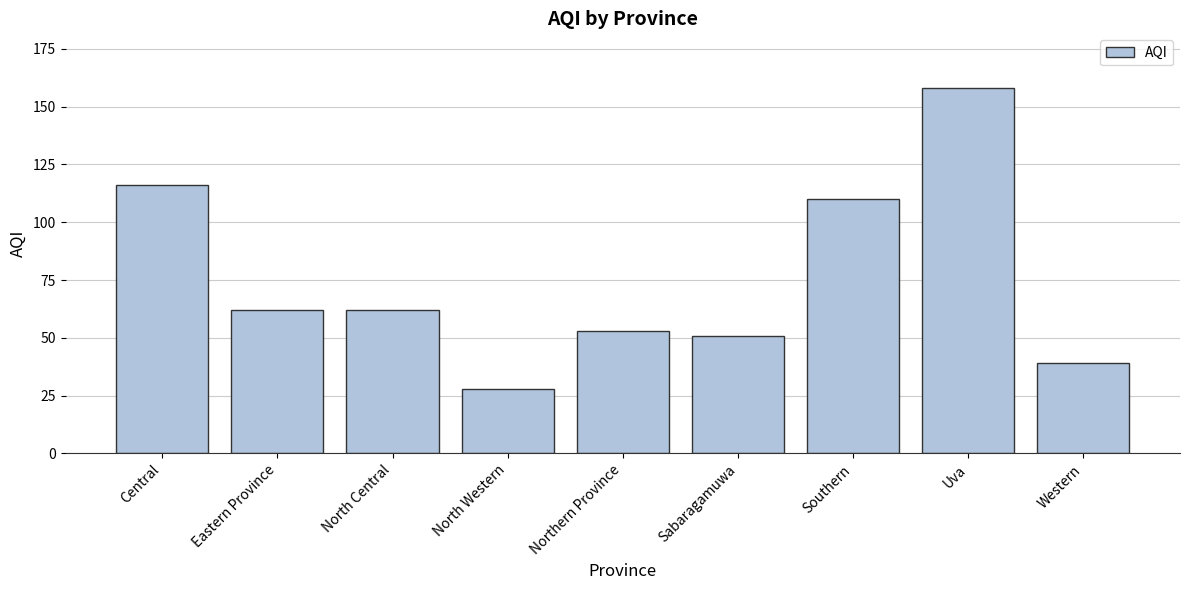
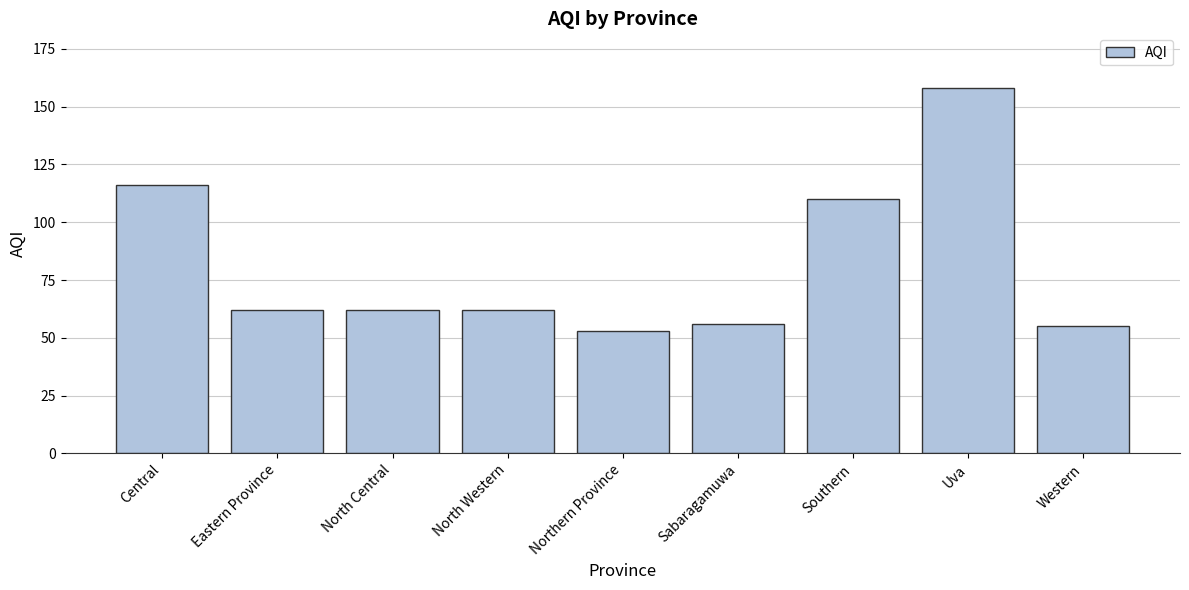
North Western: 28 -> 62
Sabaragamuwa: 51 -> 56
Western: 39 -> 55
